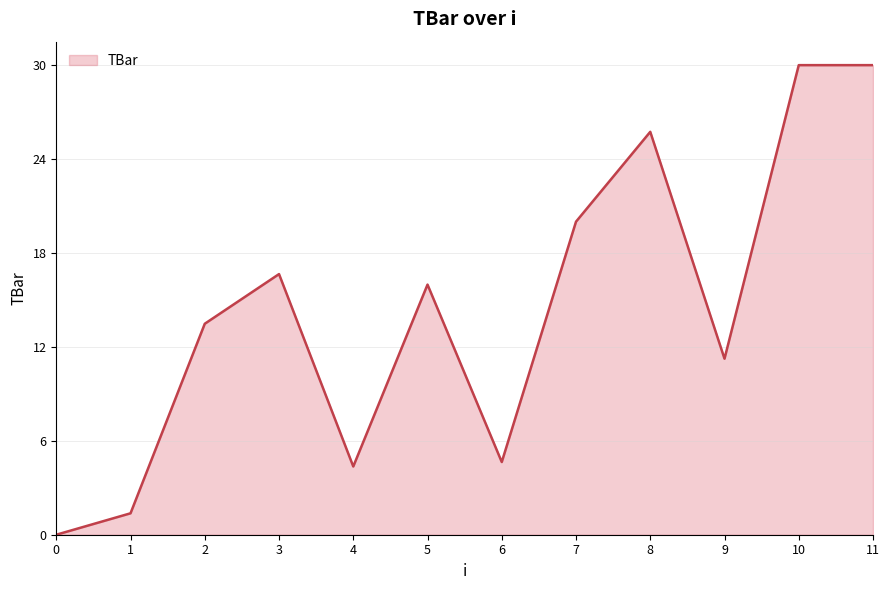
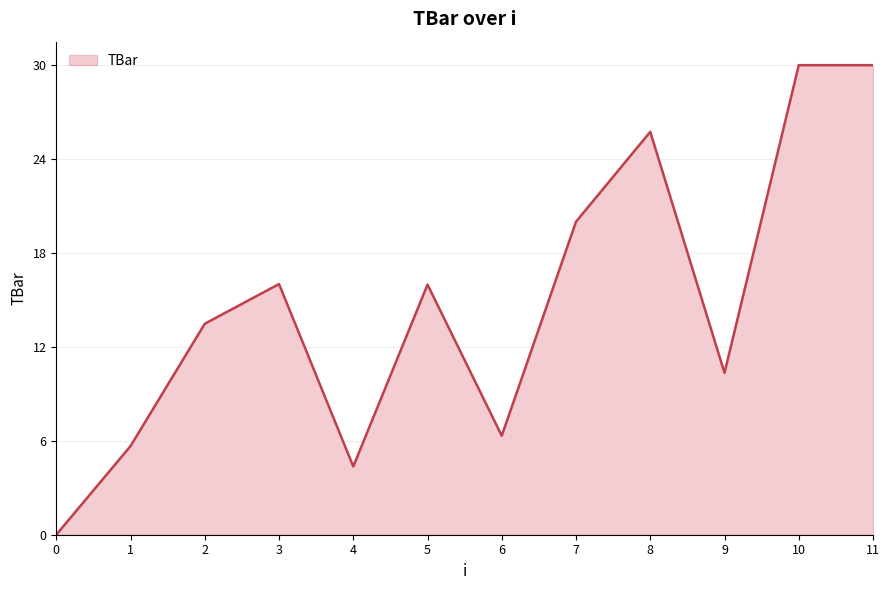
1: 1.4 -> 5.7
3: 16.7 -> 16.0
6: 4.6 -> 6.3
9: 11.2 -> 10.3
